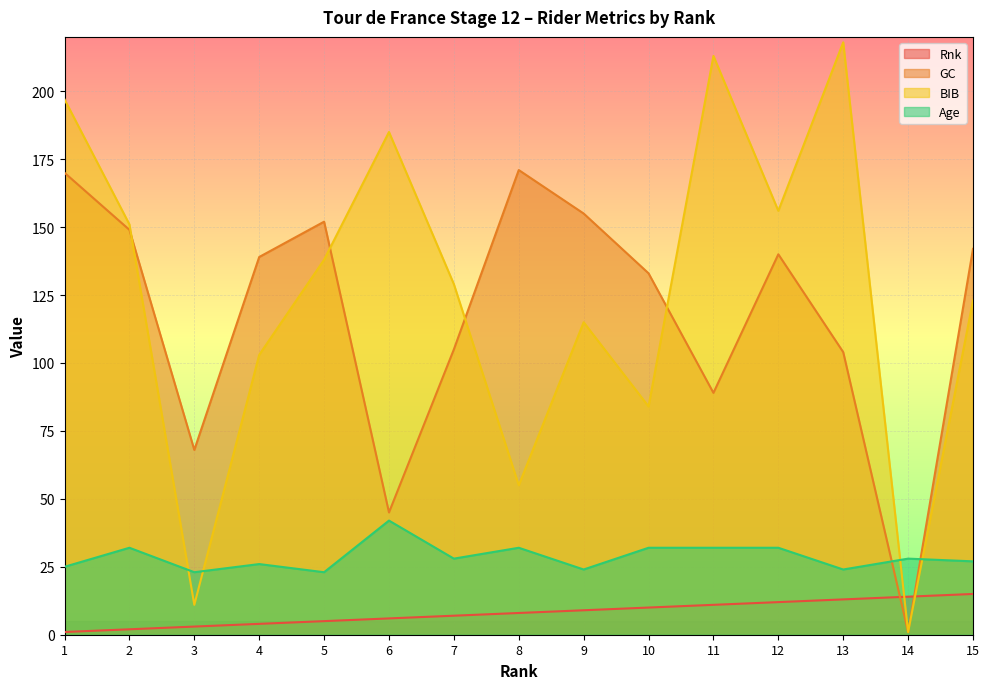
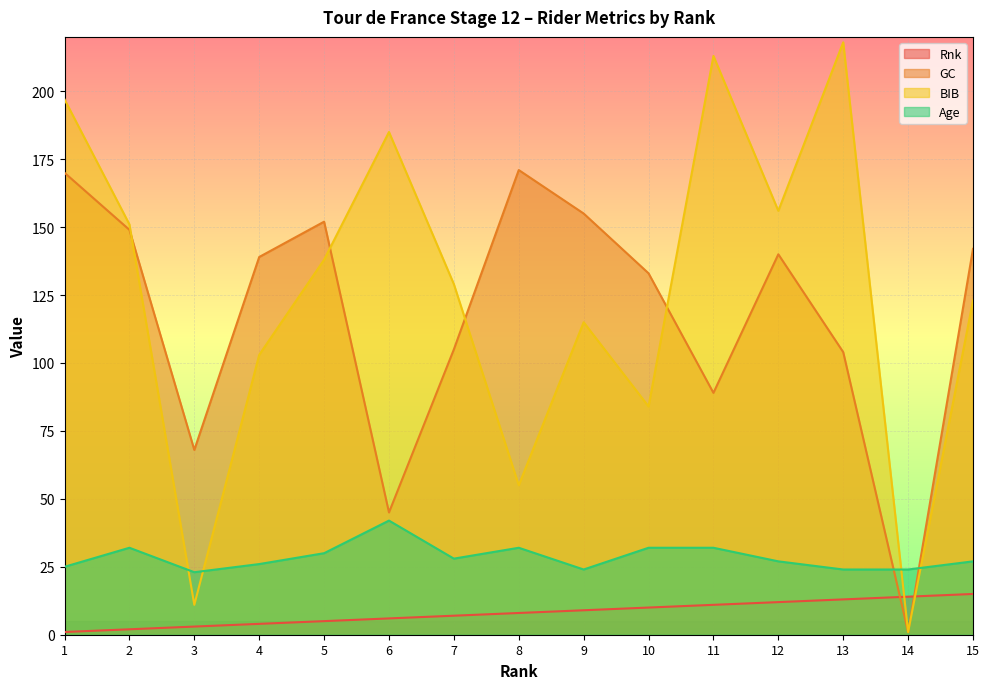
Age, 5: 23 -> 30
Age, 12: 32 -> 27
Age, 14: 28 -> 24
